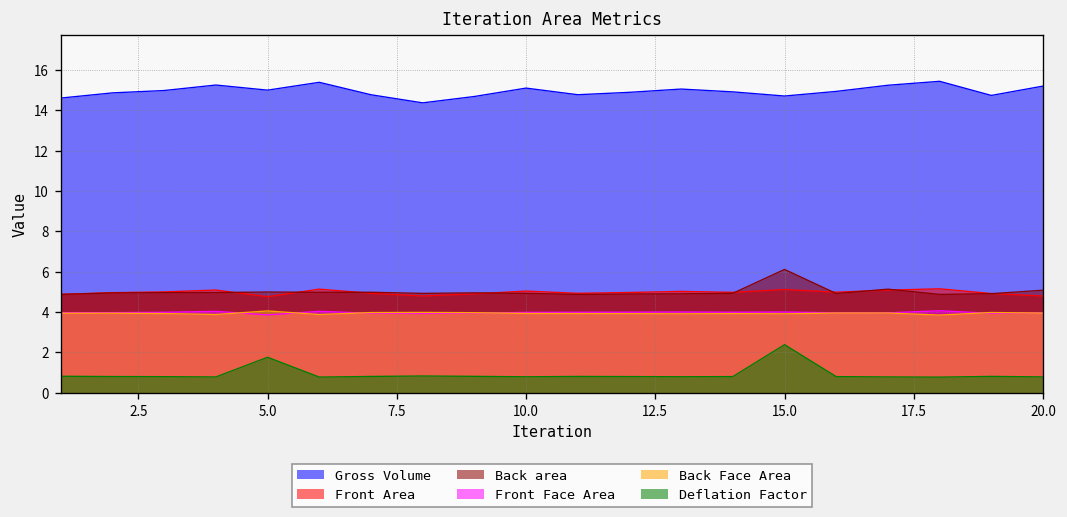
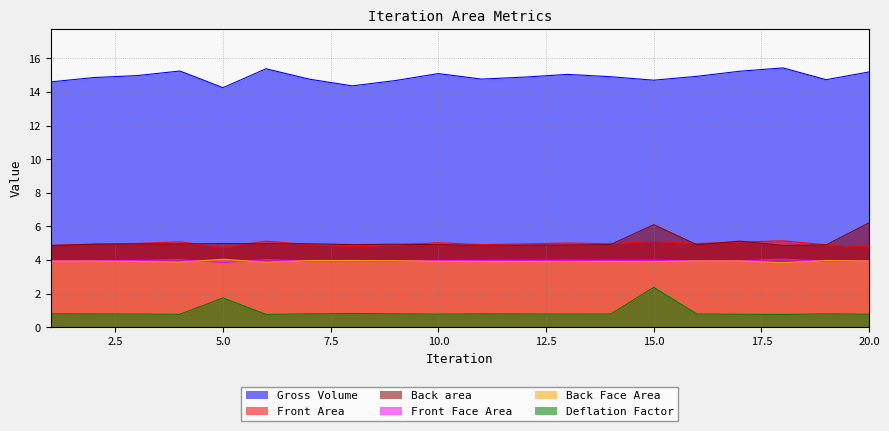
Gross Volume, 5.0: 15.0 -> 14.3
Back area, 20.0: 5.1 -> 6.2
